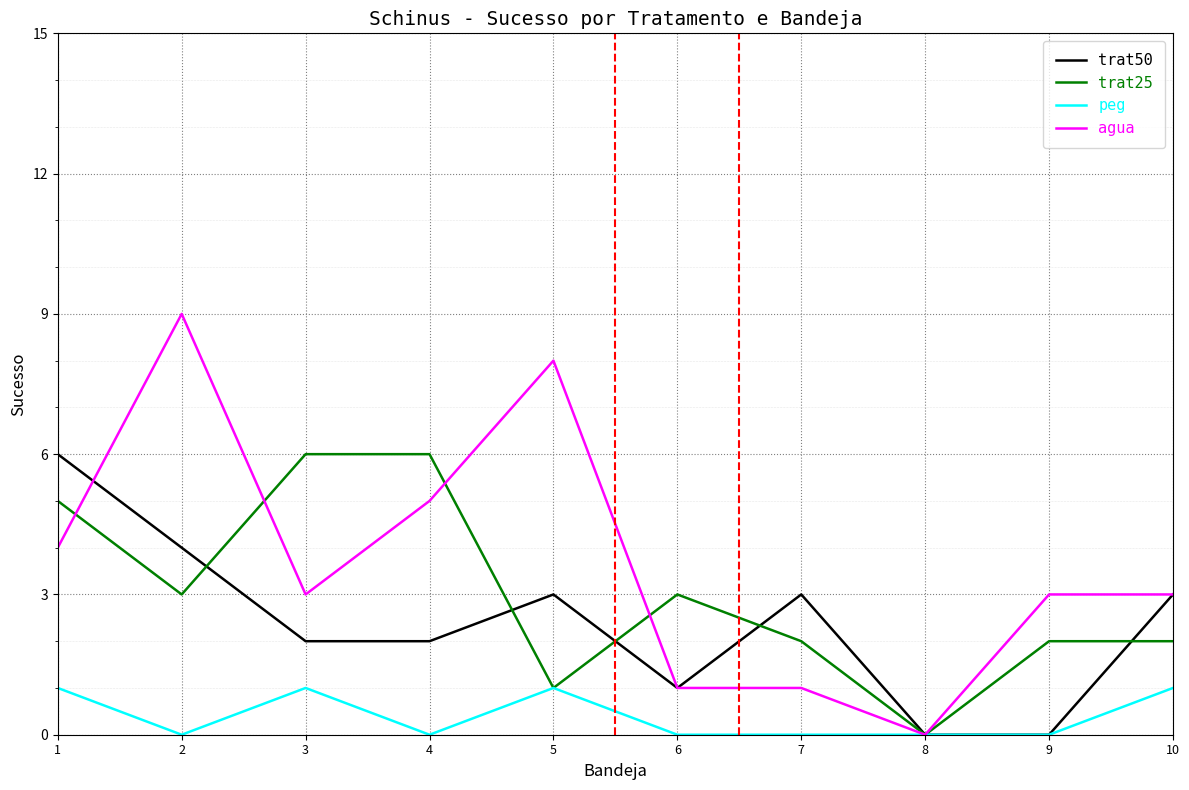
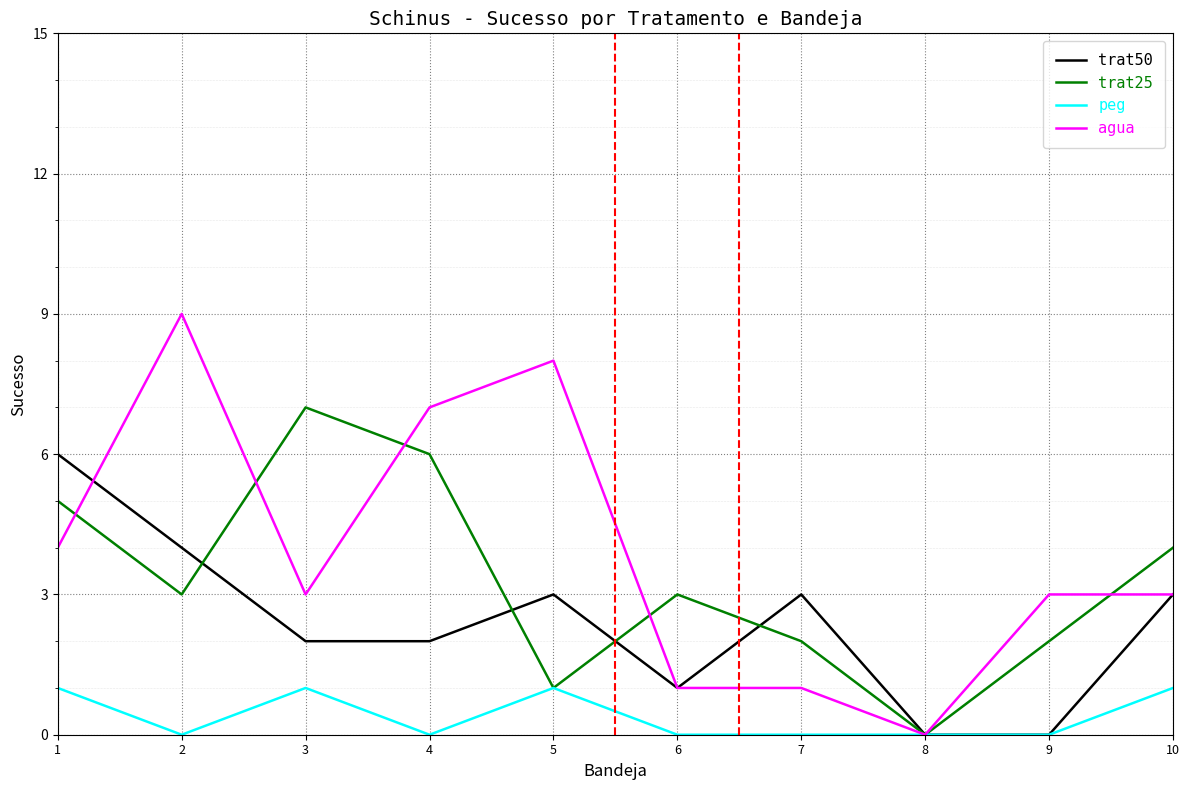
trat25, 3: 6 -> 7
agua, 4: 5 -> 7
trat25, 10: 2 -> 4
